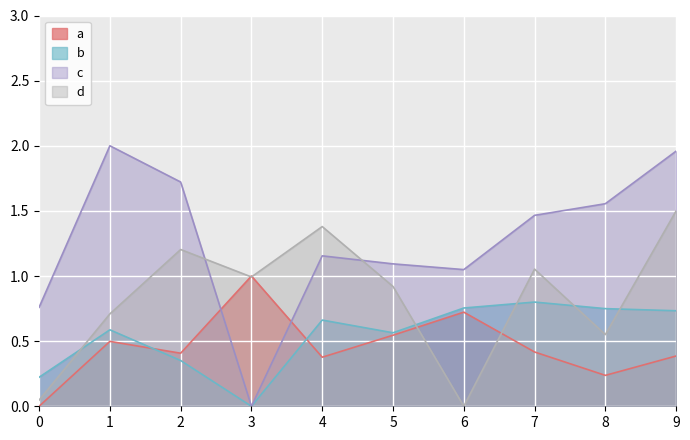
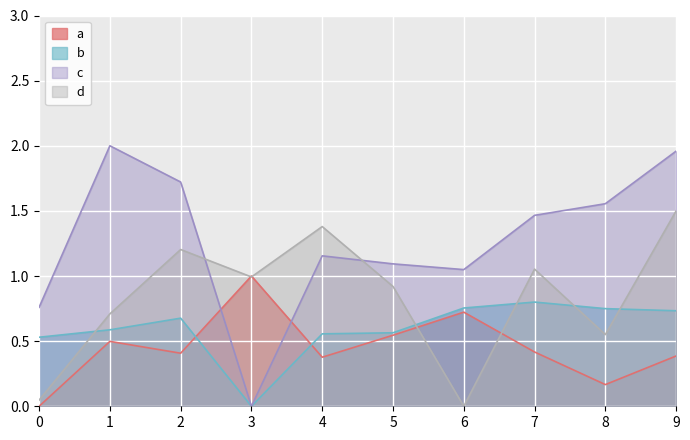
b, 0: 0.22 -> 0.53
b, 2: 0.35 -> 0.68
b, 4: 0.66 -> 0.56
a, 8: 0.24 -> 0.17
